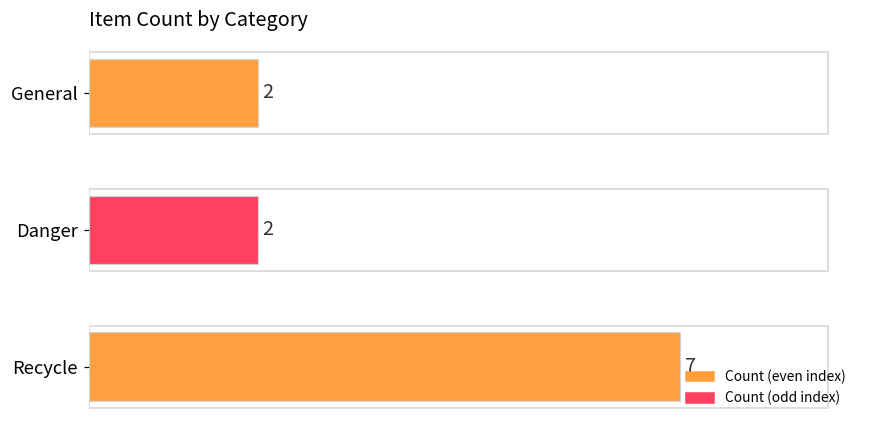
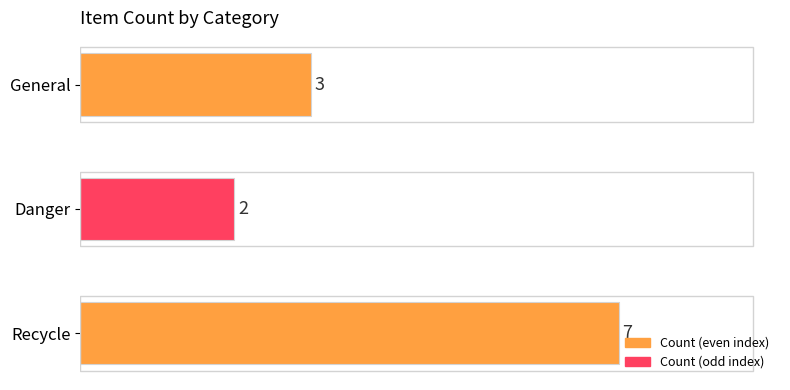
General: 2 -> 3
